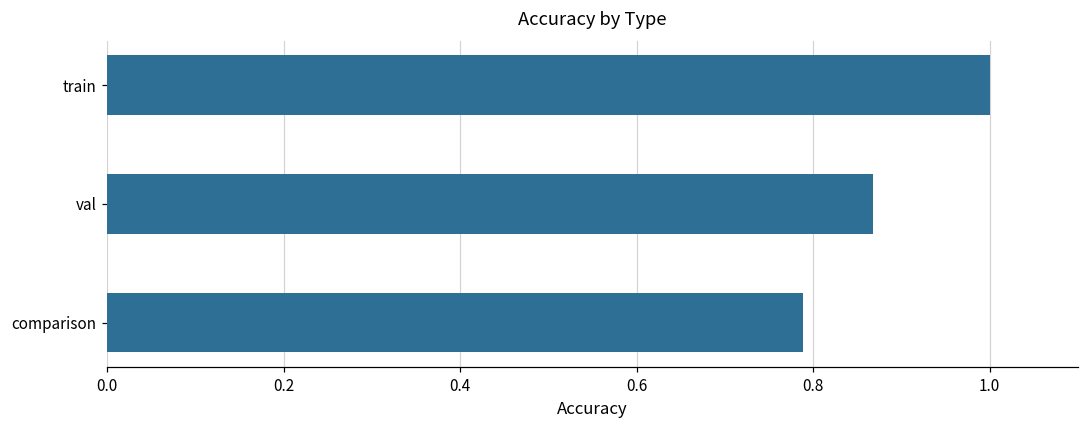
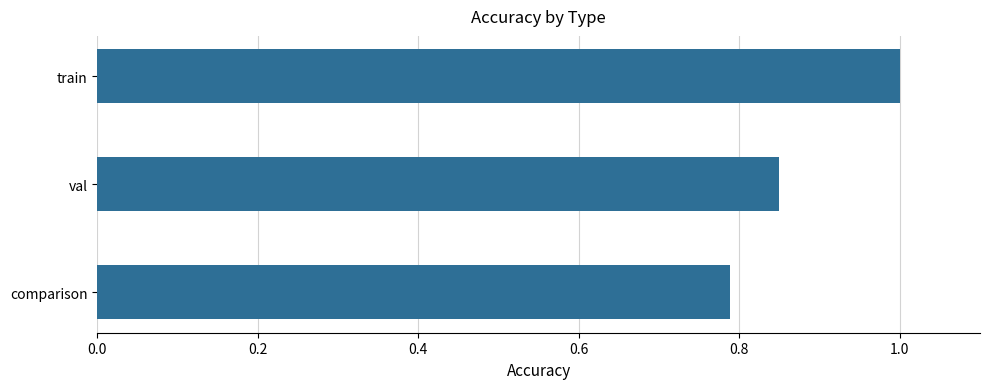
val: 0.87 -> 0.85
